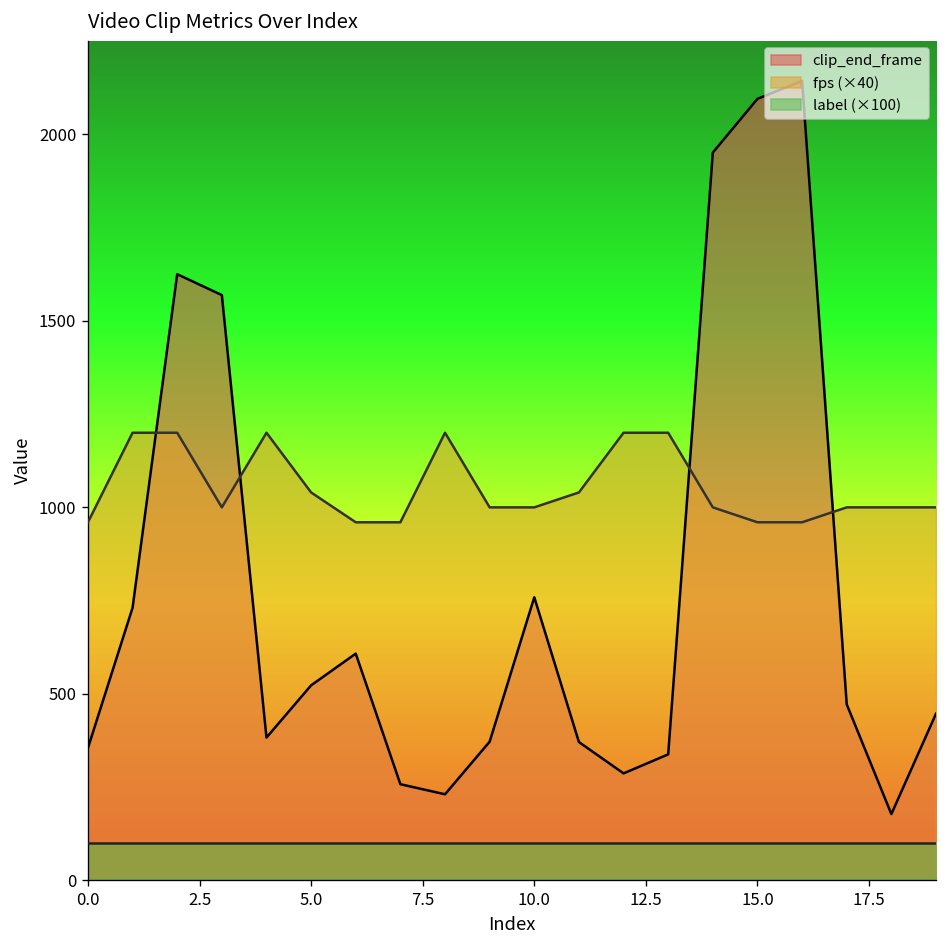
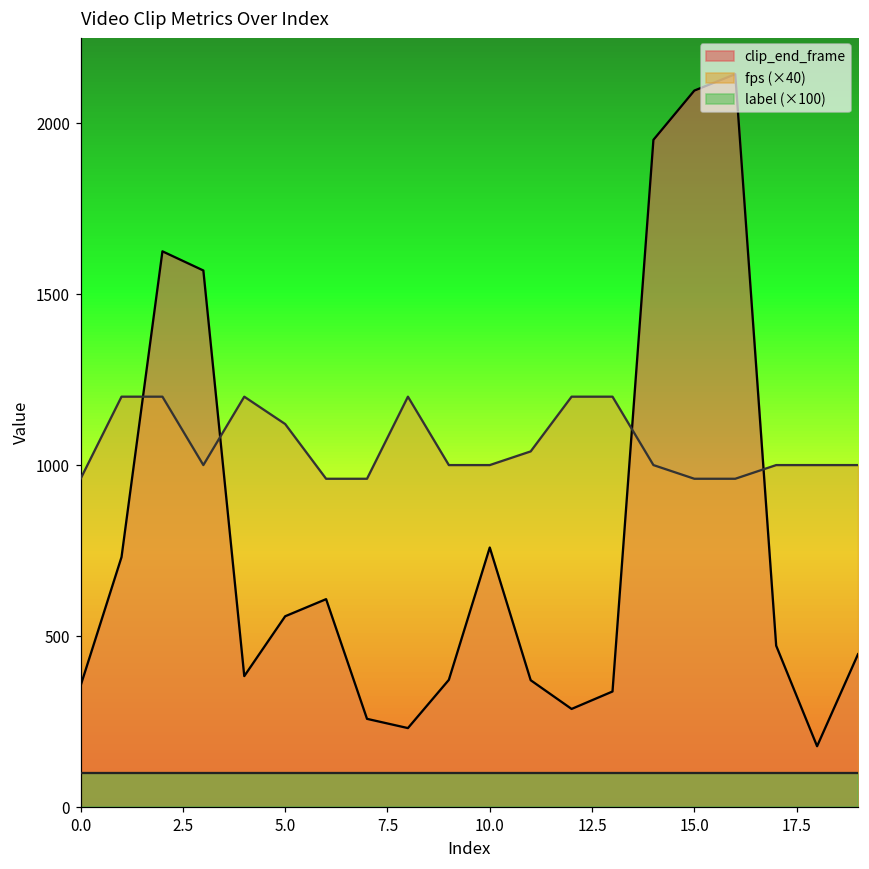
clip_end_frame, 5.0: 520 -> 560
fps (×40), 5.0: 1040 -> 1120
